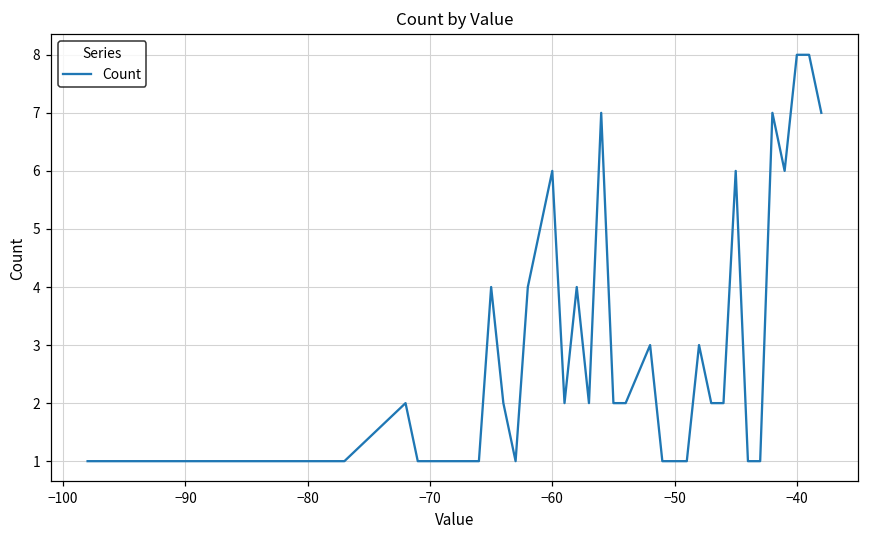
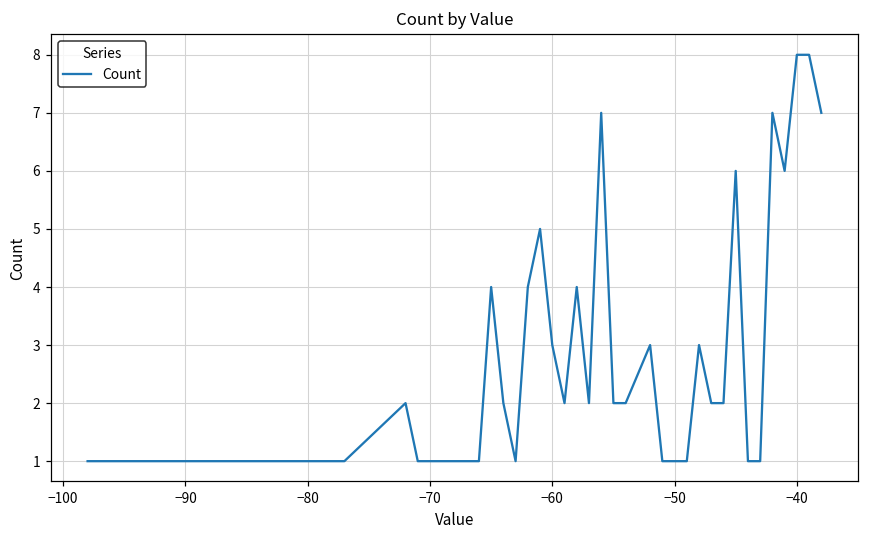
−60: 6 -> 3
